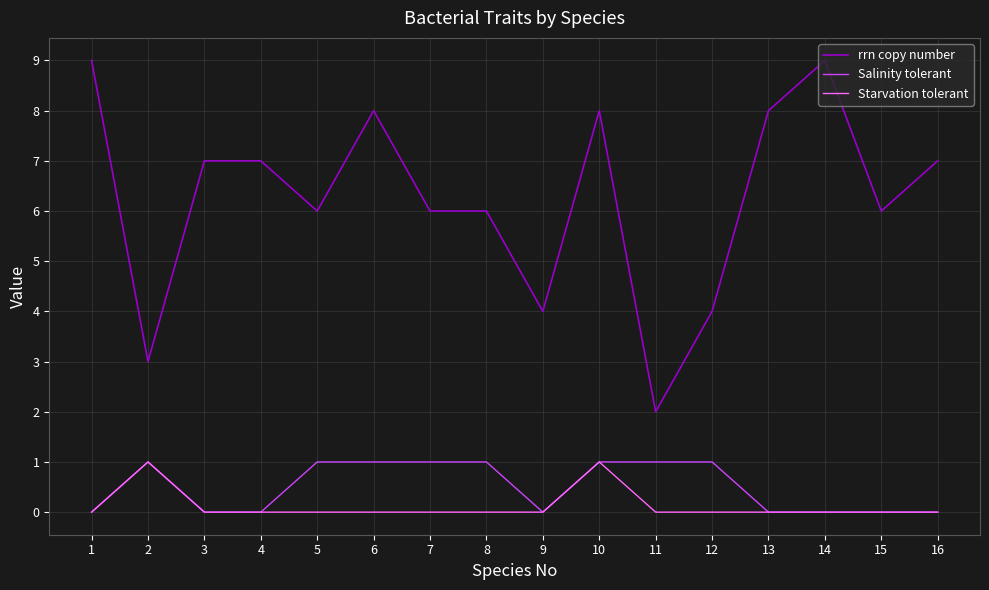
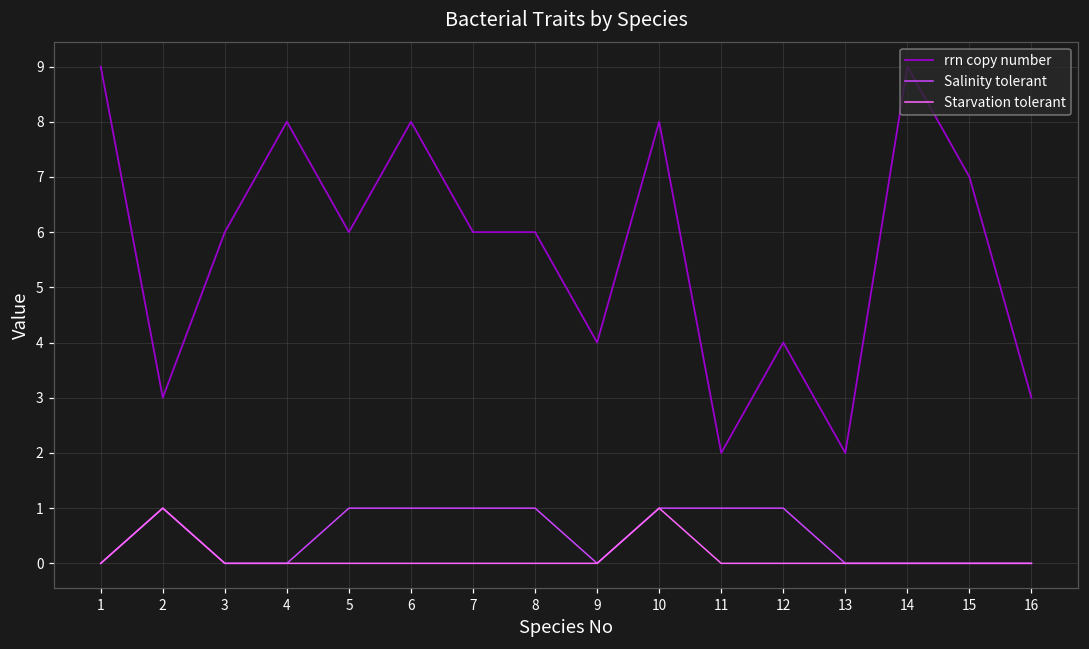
rrn copy number, 3: 7 -> 6
rrn copy number, 4: 7 -> 8
rrn copy number, 13: 8 -> 2
rrn copy number, 15: 6 -> 7
rrn copy number, 16: 7 -> 3
